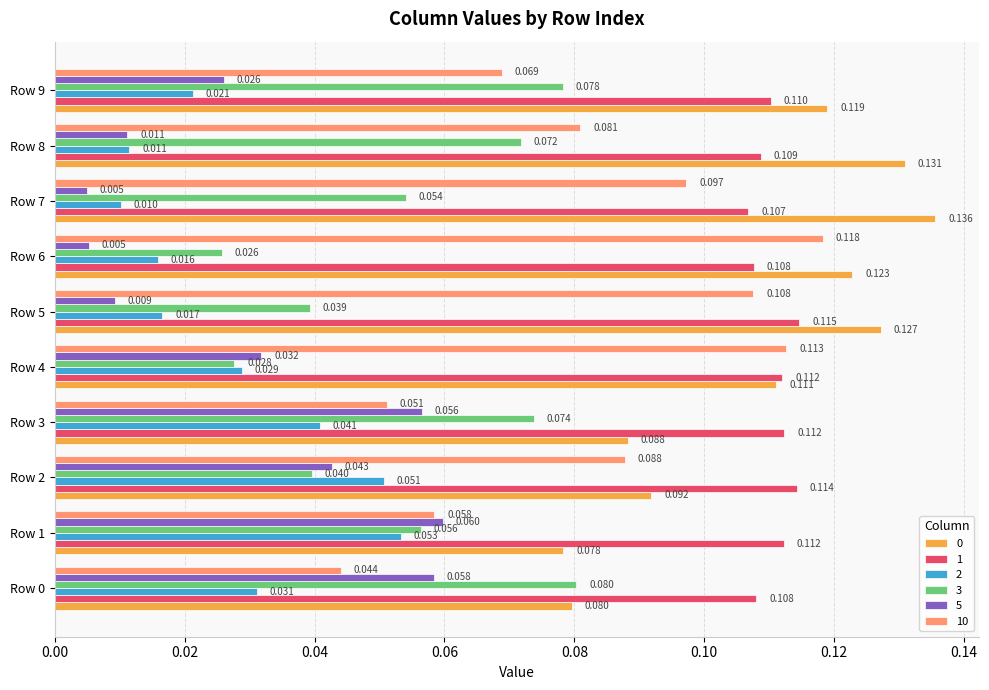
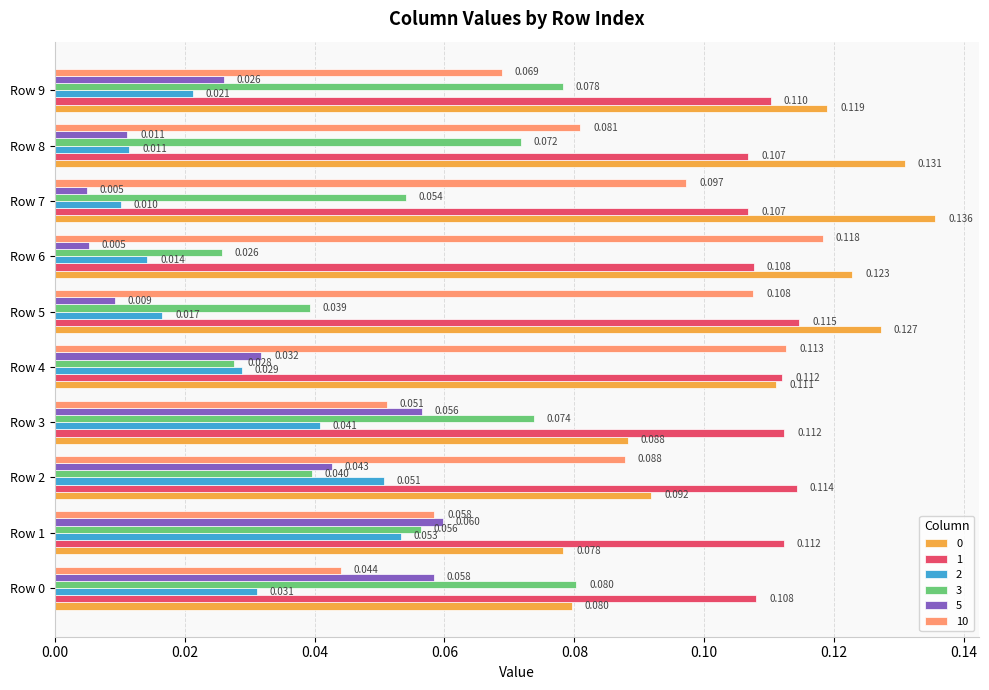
1, Row 8: 0.109 -> 0.107
2, Row 6: 0.016 -> 0.014
